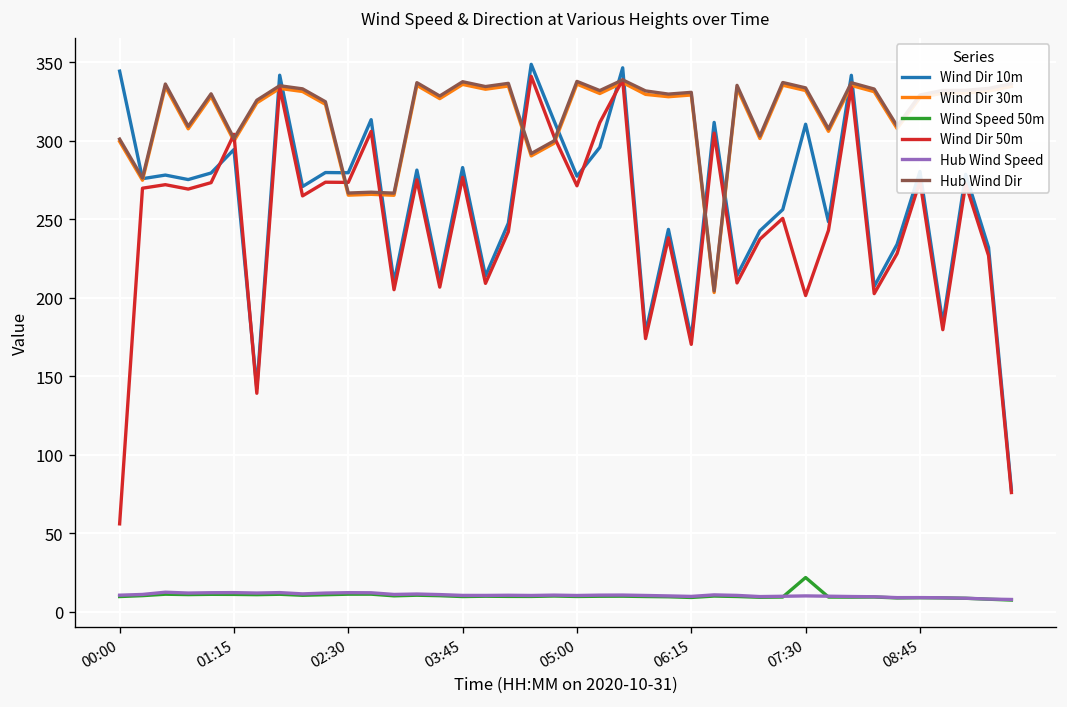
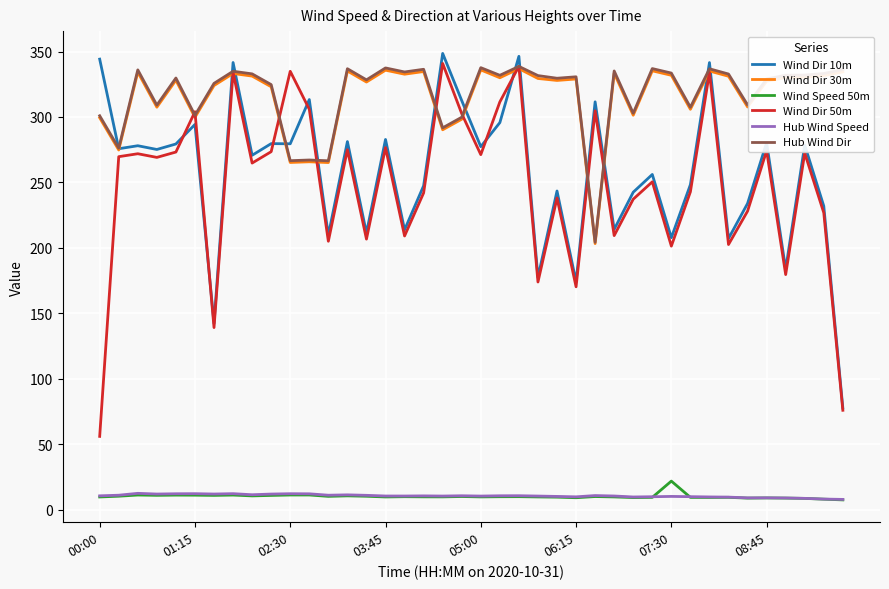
Wind Dir 50m, 02:30: 273 -> 335
Wind Dir 10m, 07:30: 310 -> 208
